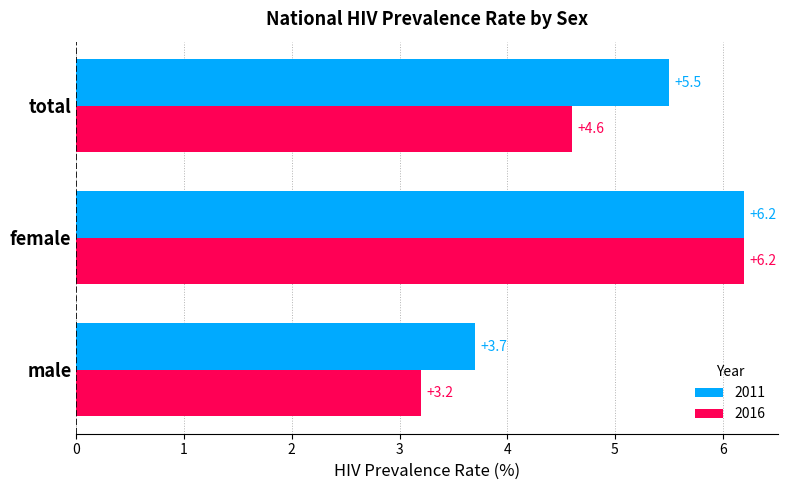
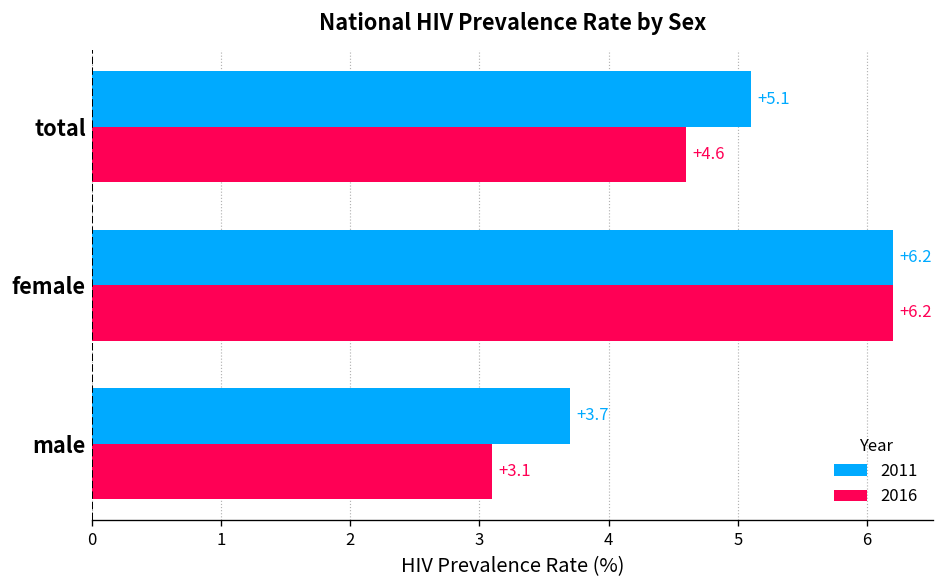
2011, total: +5.5 -> +5.1
2016, male: +3.2 -> +3.1
